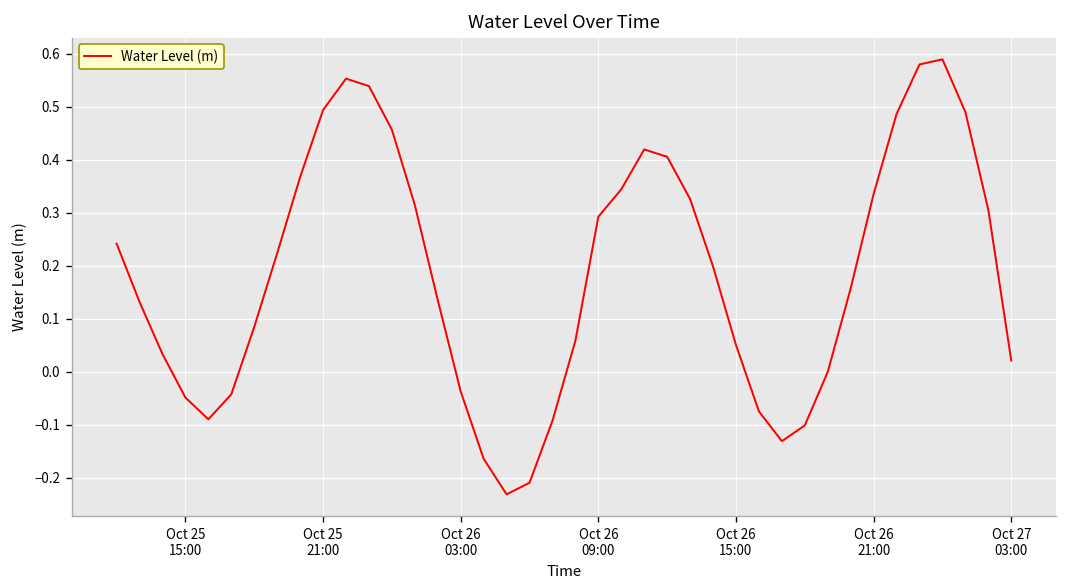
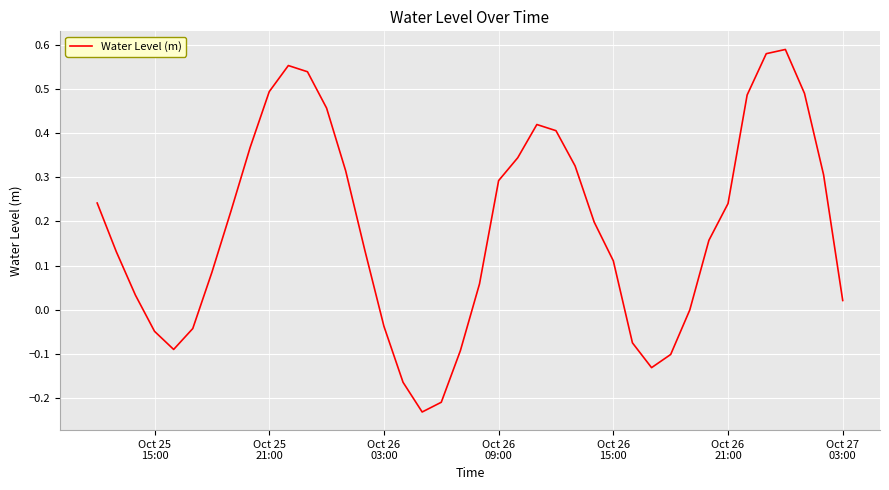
Oct 26 15:00: 0.05 -> 0.11
Oct 26 21:00: 0.34 -> 0.24
